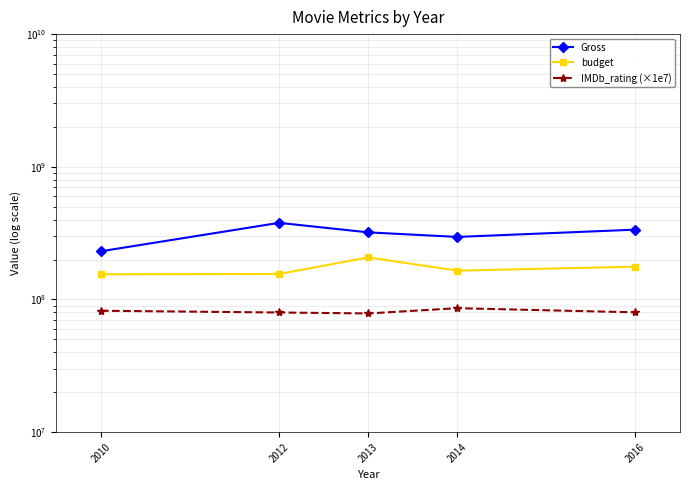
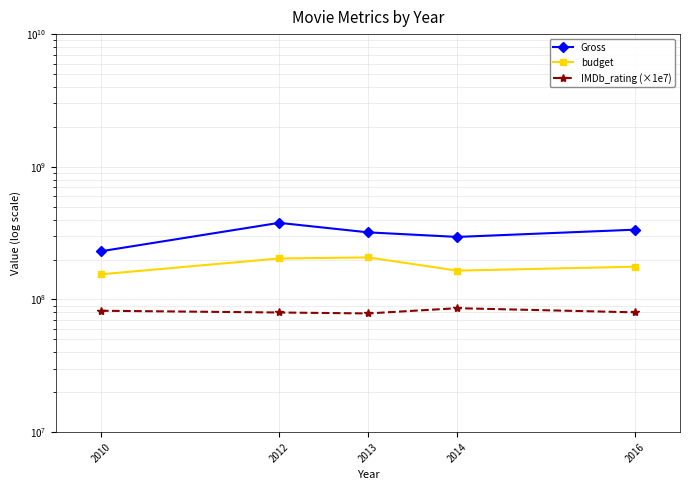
budget, 2012: 160000000 -> 200000000
